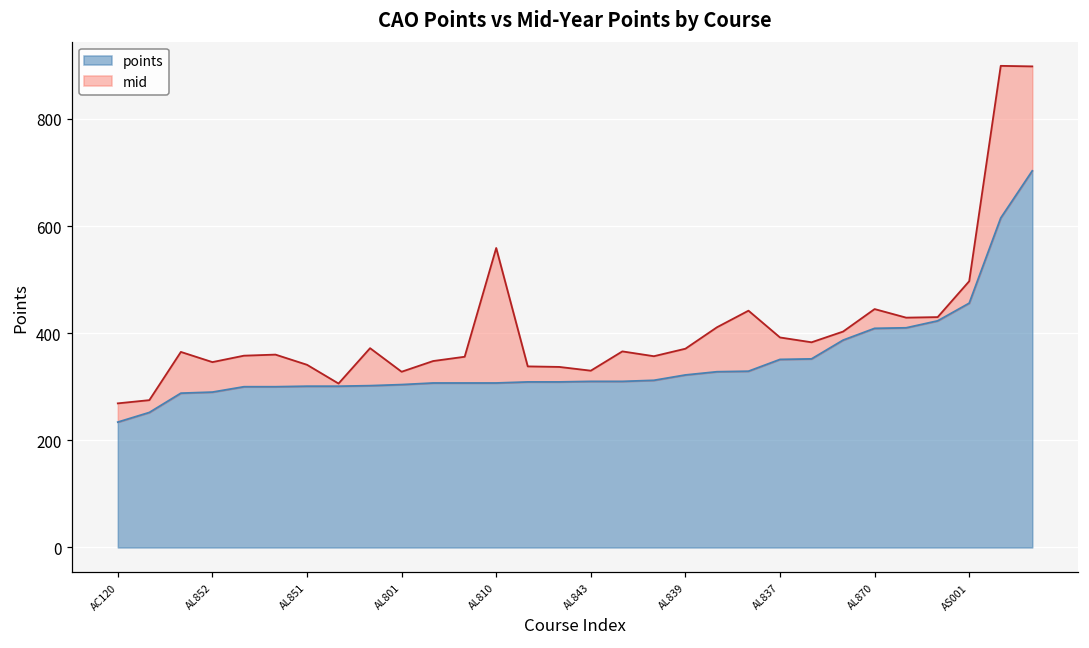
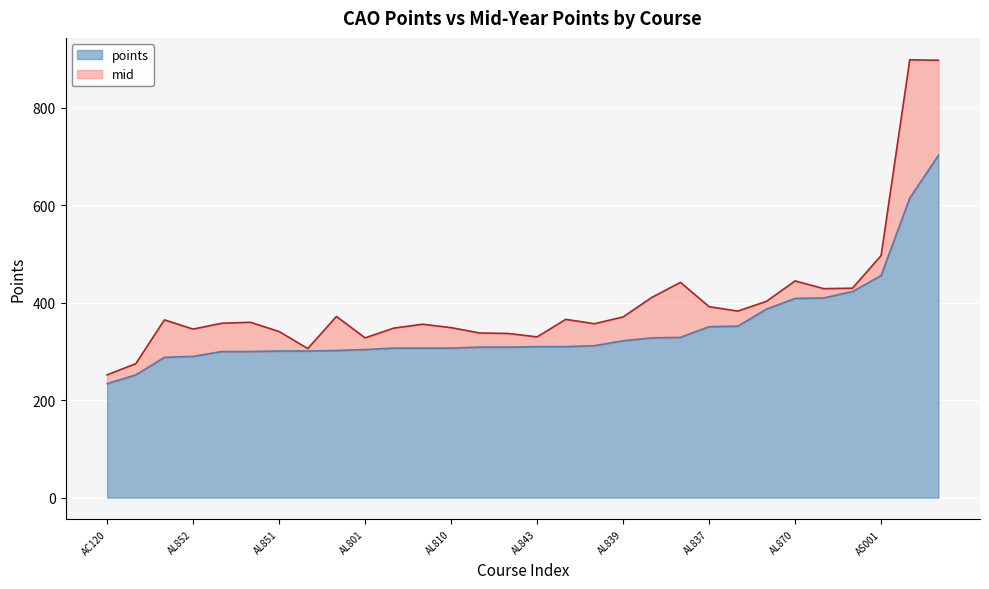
mid, AC120: 270 -> 250
mid, AL810: 560 -> 350
